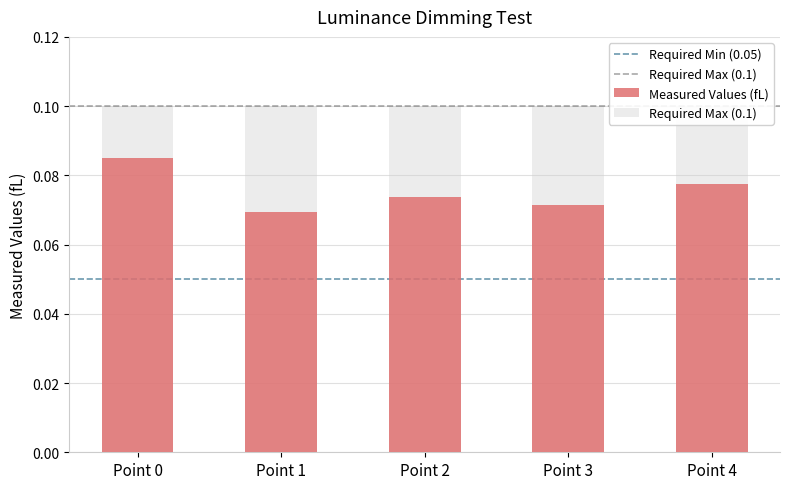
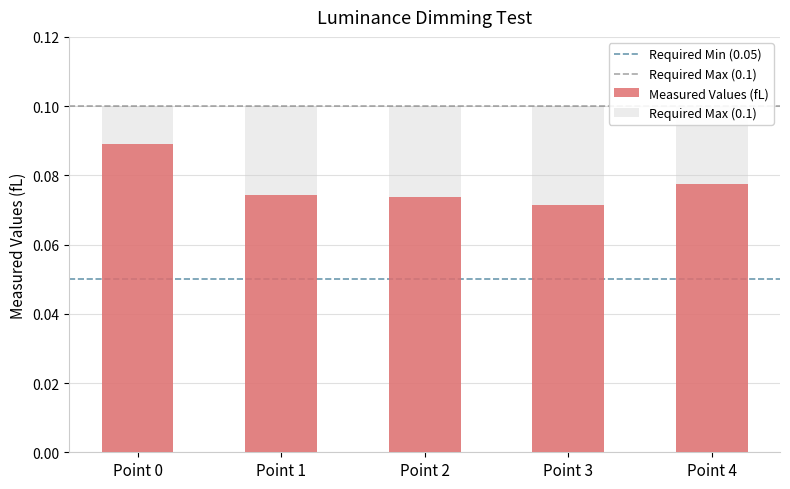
Measured Values (fL), Point 0: 0.085 -> 0.089
Measured Values (fL), Point 1: 0.069 -> 0.074
